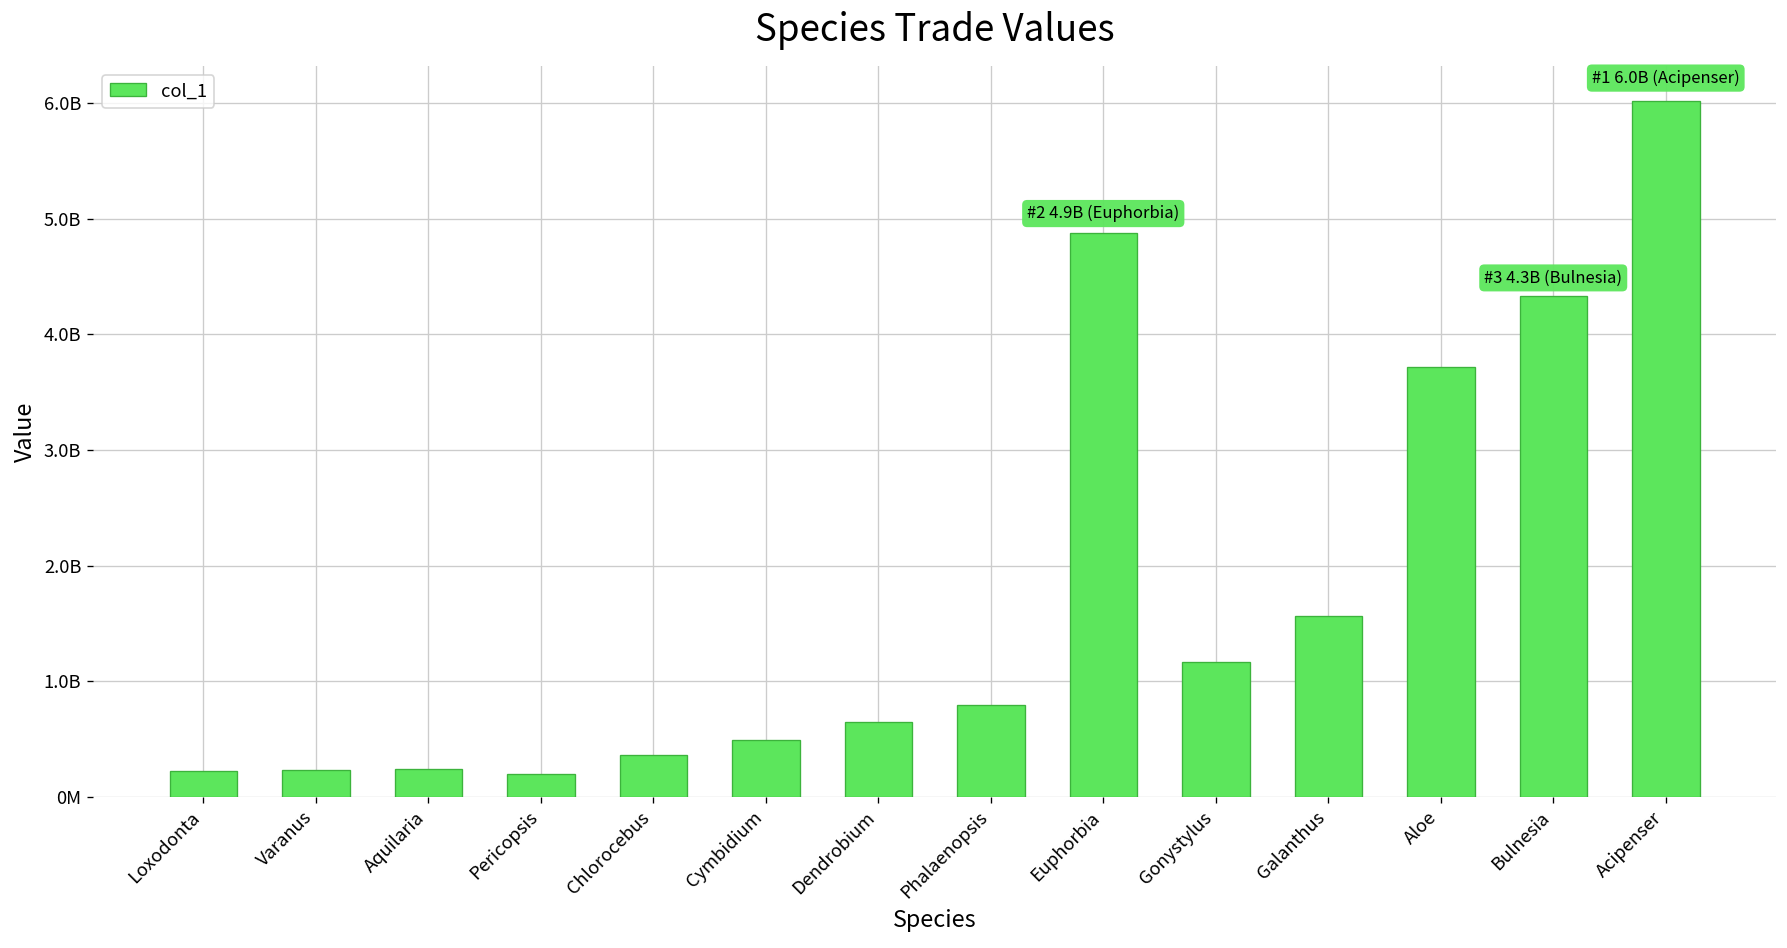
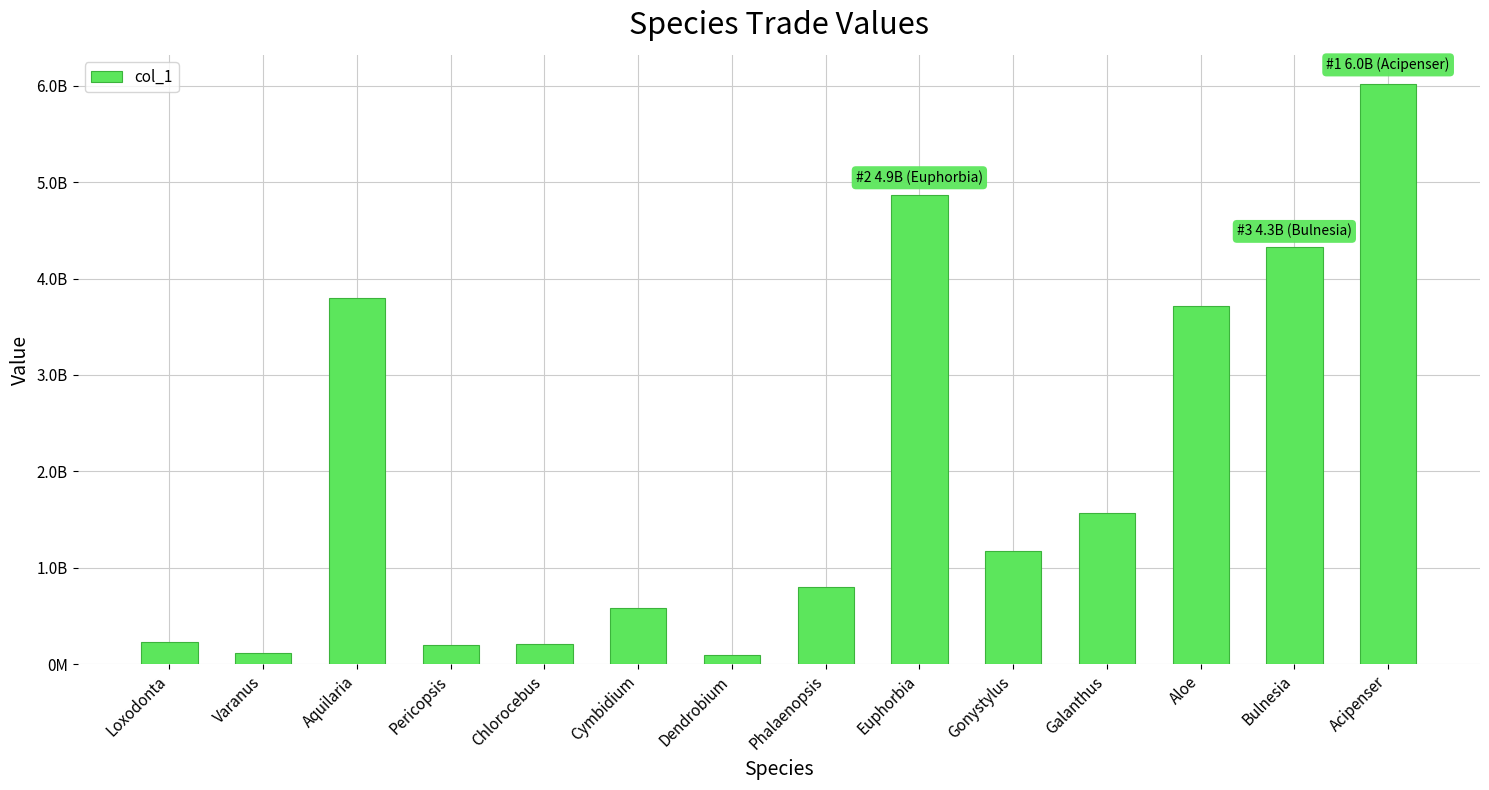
Varanus: 200000000 -> 100000000
Aquilaria: 200000000 -> 3800000000
Chlorocebus: 400000000 -> 200000000
Cymbidium: 500000000 -> 600000000
Dendrobium: 600000000 -> 100000000
